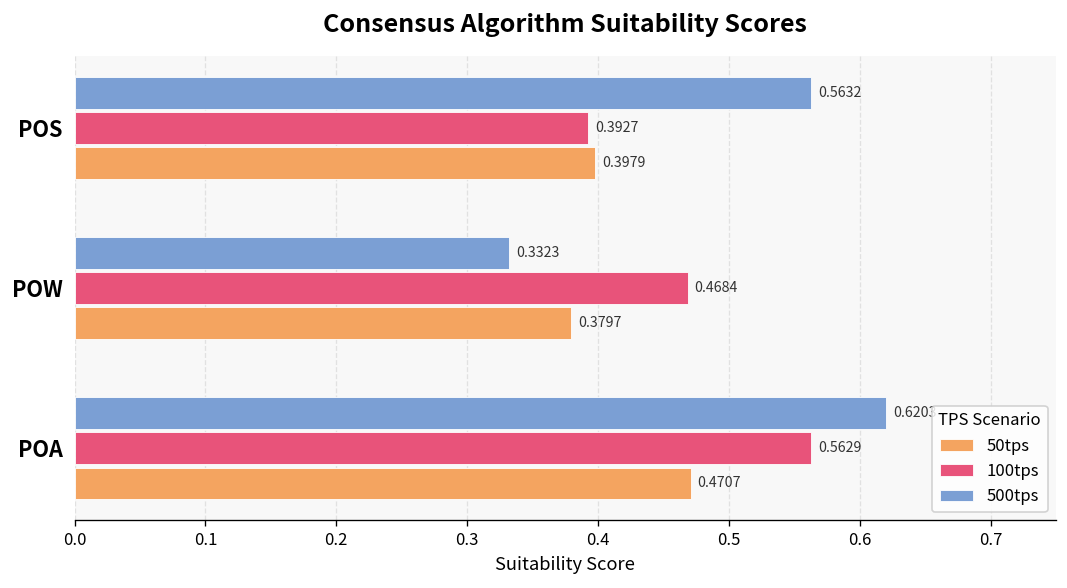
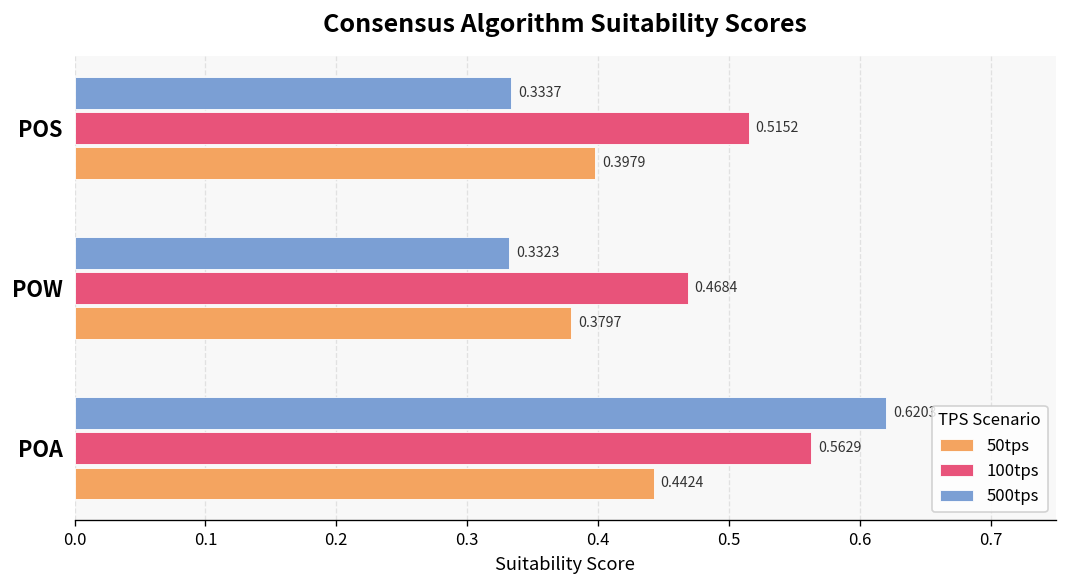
500tps, POS: 0.5632 -> 0.3337
100tps, POS: 0.3927 -> 0.5152
50tps, POA: 0.4707 -> 0.4424
